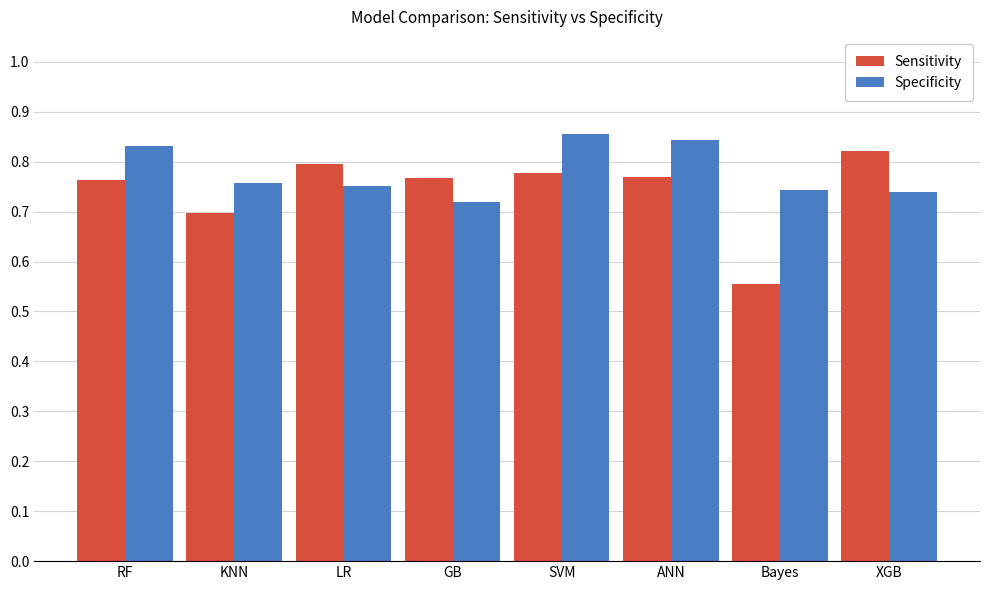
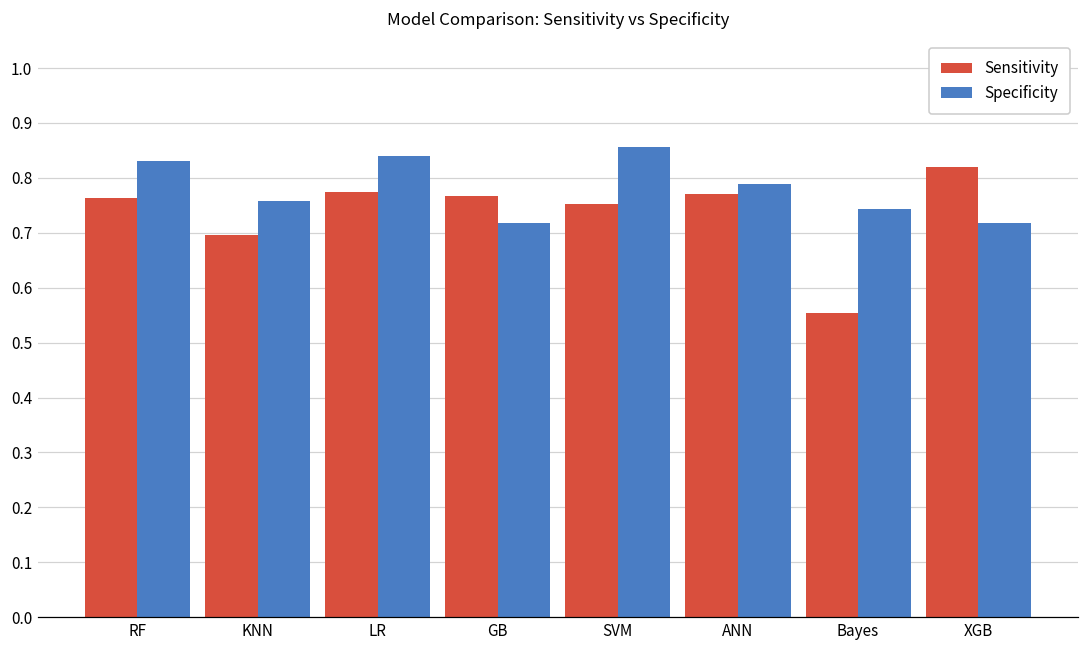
Sensitivity, LR: 0.79 -> 0.77
Specificity, LR: 0.75 -> 0.84
Sensitivity, SVM: 0.78 -> 0.75
Specificity, ANN: 0.84 -> 0.79
Specificity, XGB: 0.74 -> 0.72
